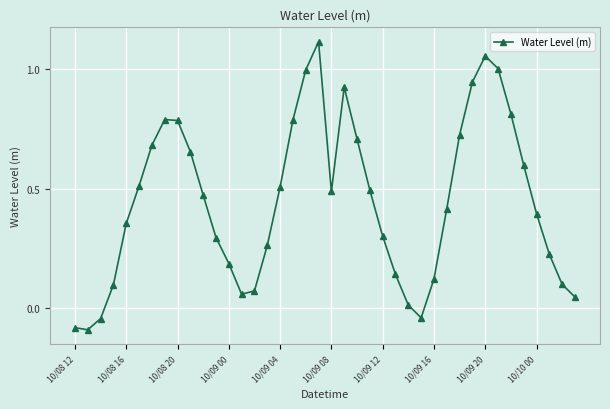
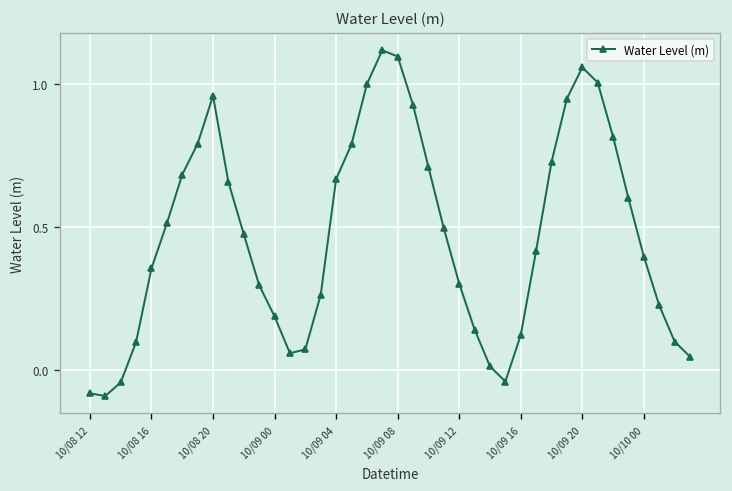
10/08 20: 0.79 -> 0.96
10/09 04: 0.51 -> 0.67
10/09 08: 0.49 -> 1.09
